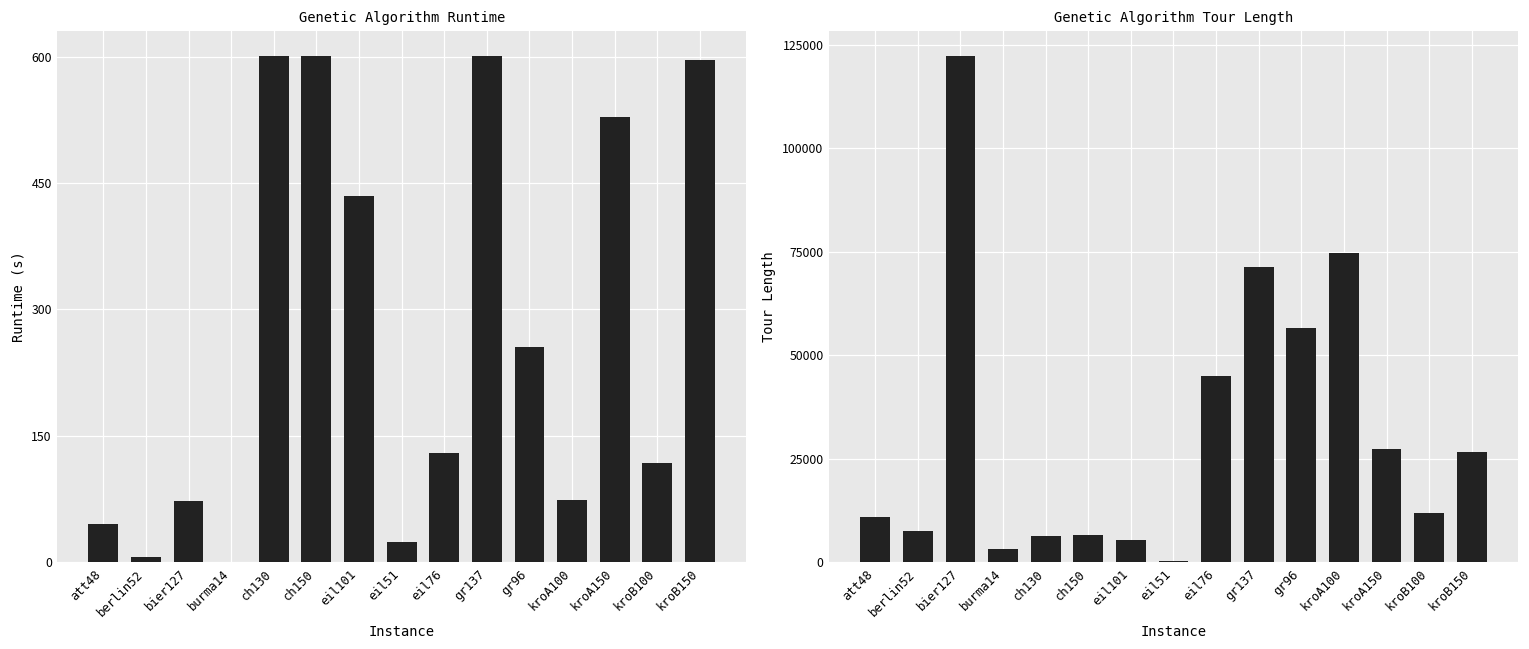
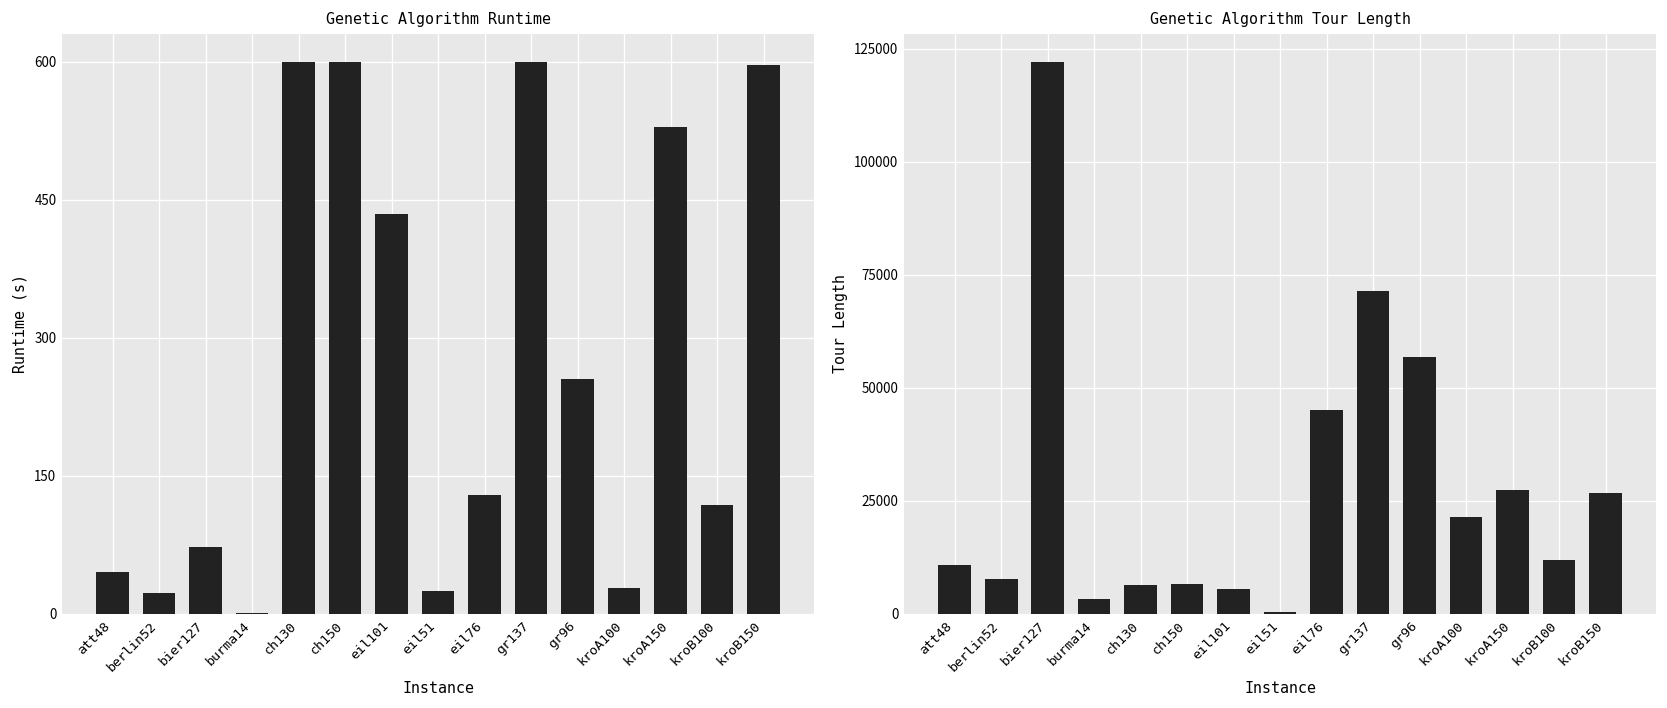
Genetic Algorithm Runtime, berlin52: 10 -> 20
Genetic Algorithm Runtime, kroA100: 70 -> 30
Genetic Algorithm Tour Length, kroA100: 75000 -> 21000
